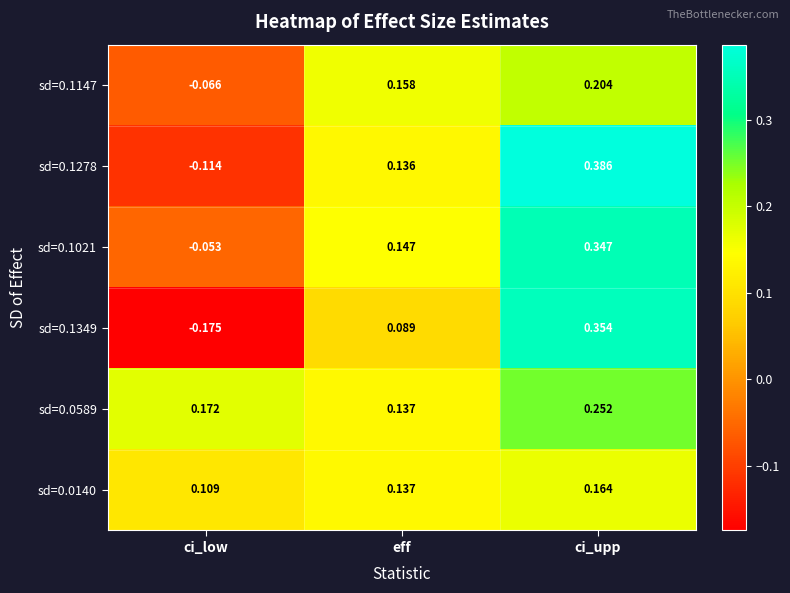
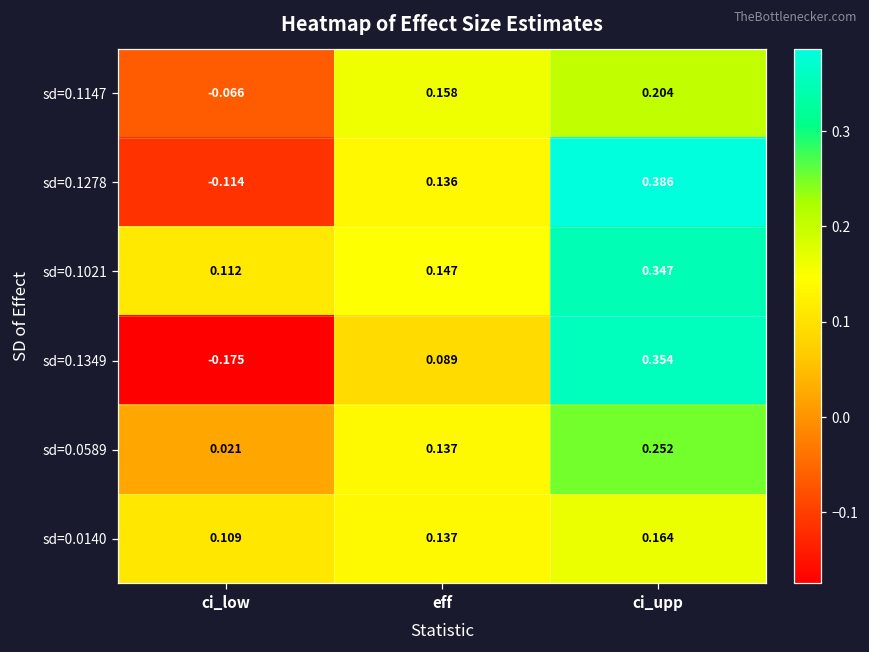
sd=0.1021, ci_low: -0.053 -> 0.112
sd=0.0589, ci_low: 0.172 -> 0.021
